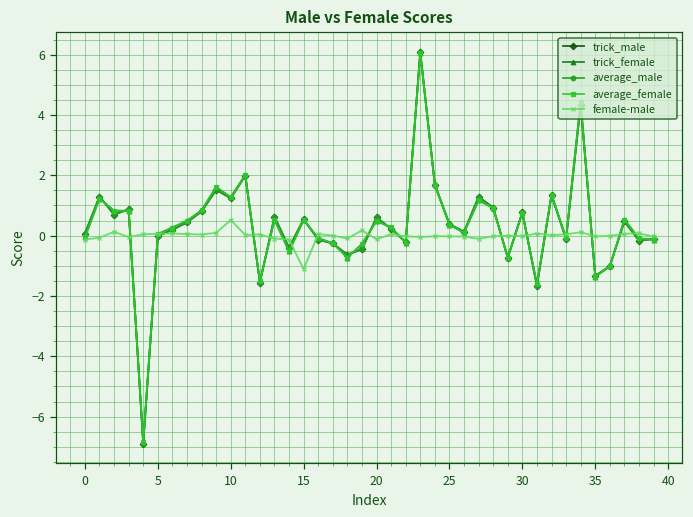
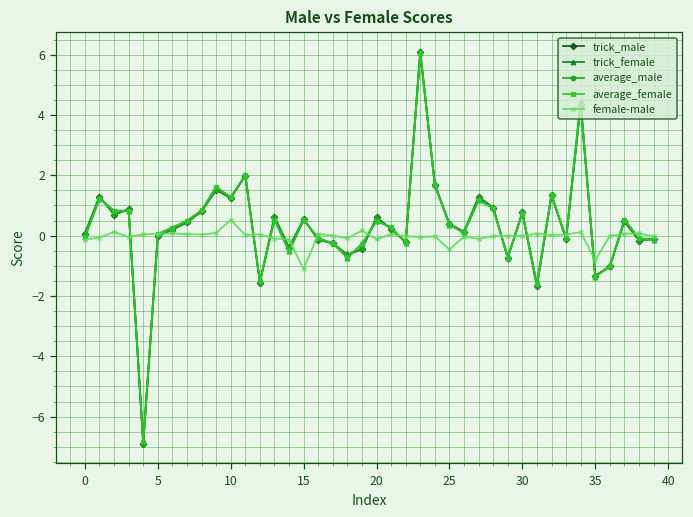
female-male, 25: 0.0 -> -0.5
female-male, 35: 0.0 -> -0.8
